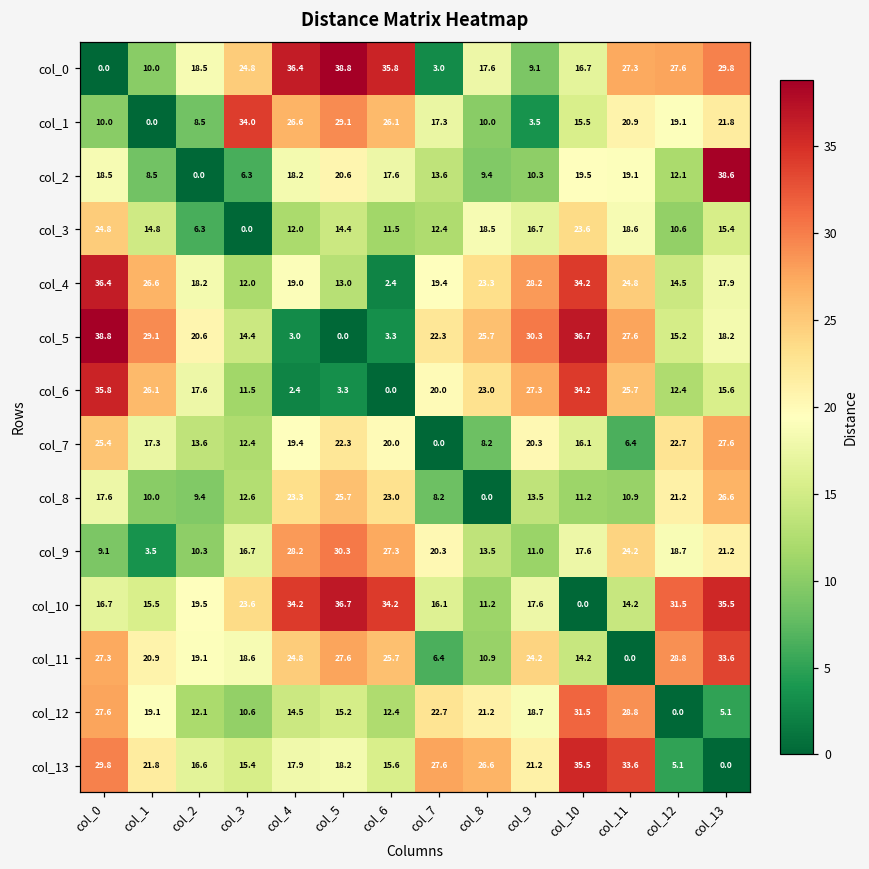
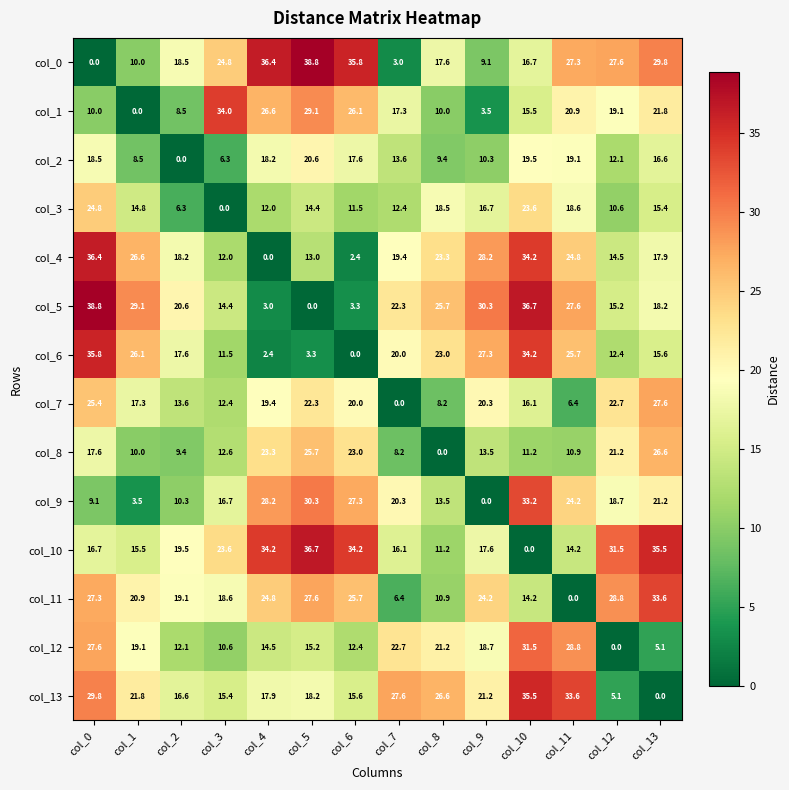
col_2, col_13: 38.6 -> 16.6
col_4, col_4: 19.0 -> 0.0
col_9, col_9: 11.0 -> 0.0
col_9, col_10: 17.6 -> 33.2
